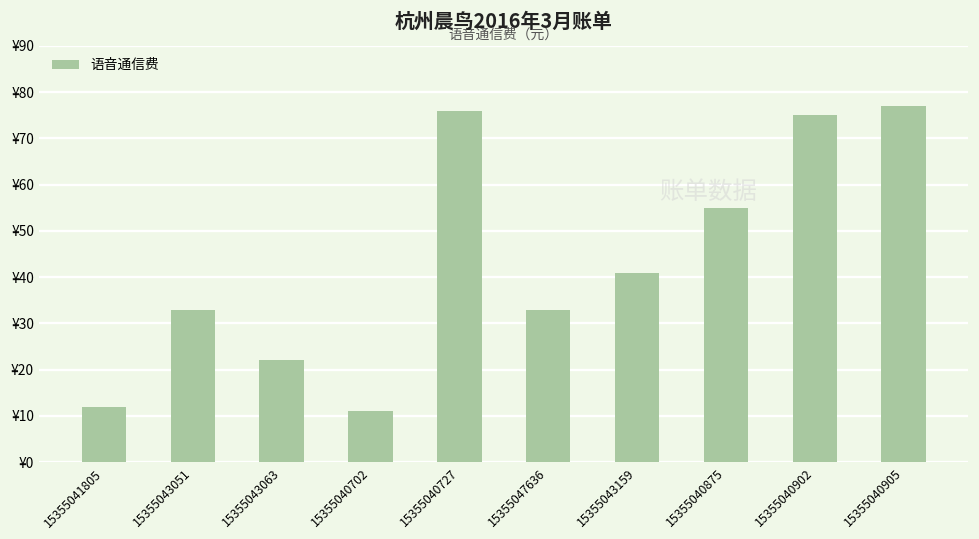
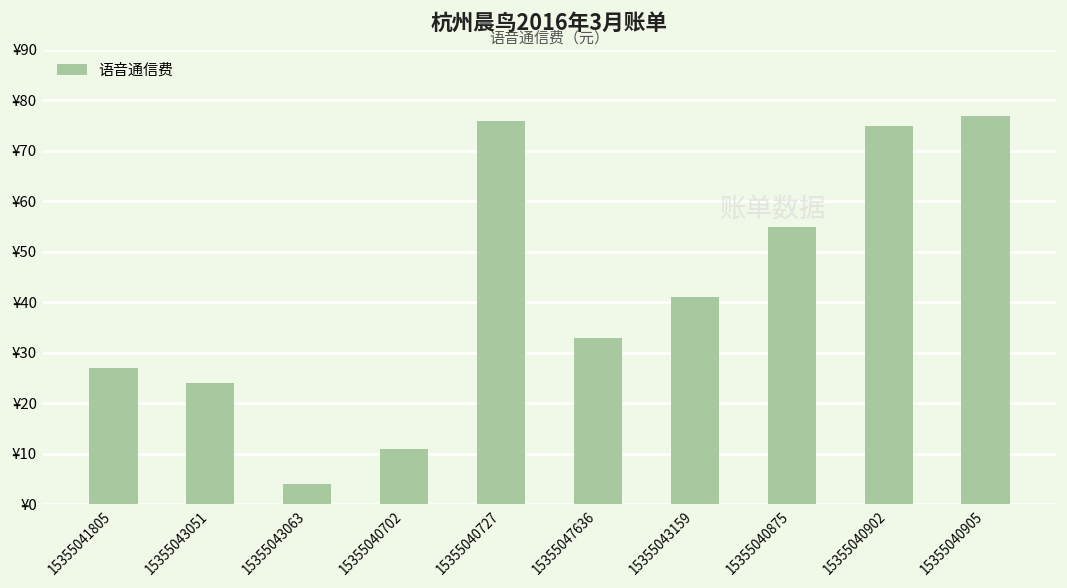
15355041805: ¥12 -> ¥27
15355043051: ¥33 -> ¥24
15355043063: ¥22 -> ¥4
